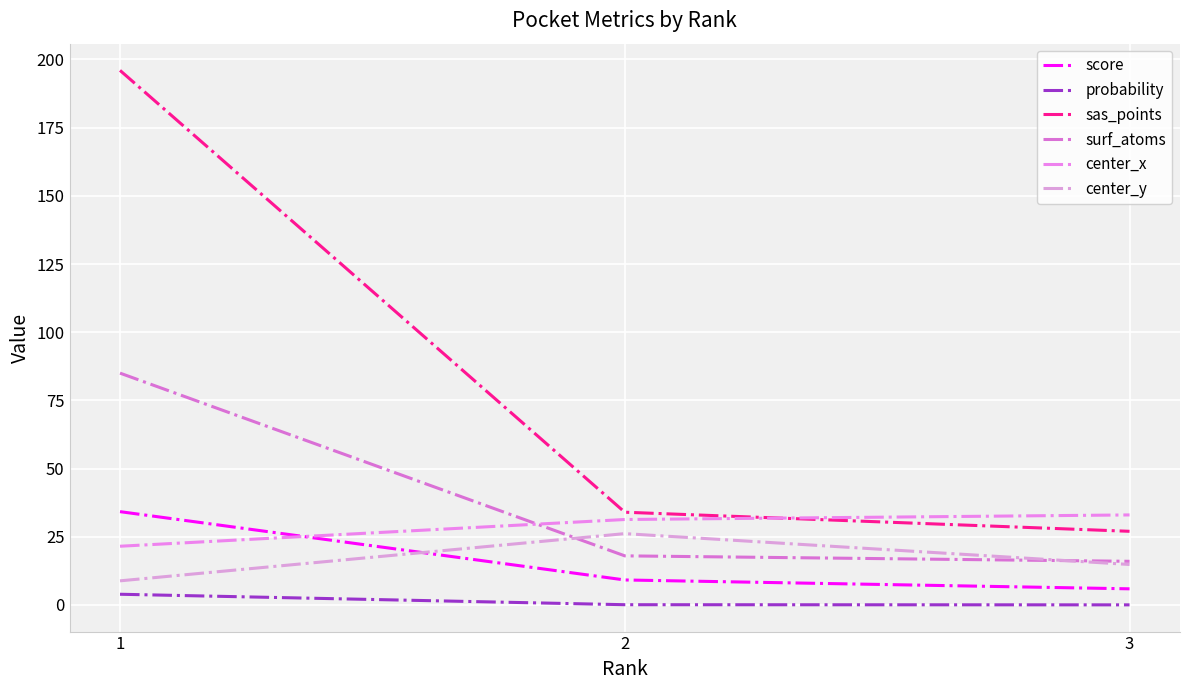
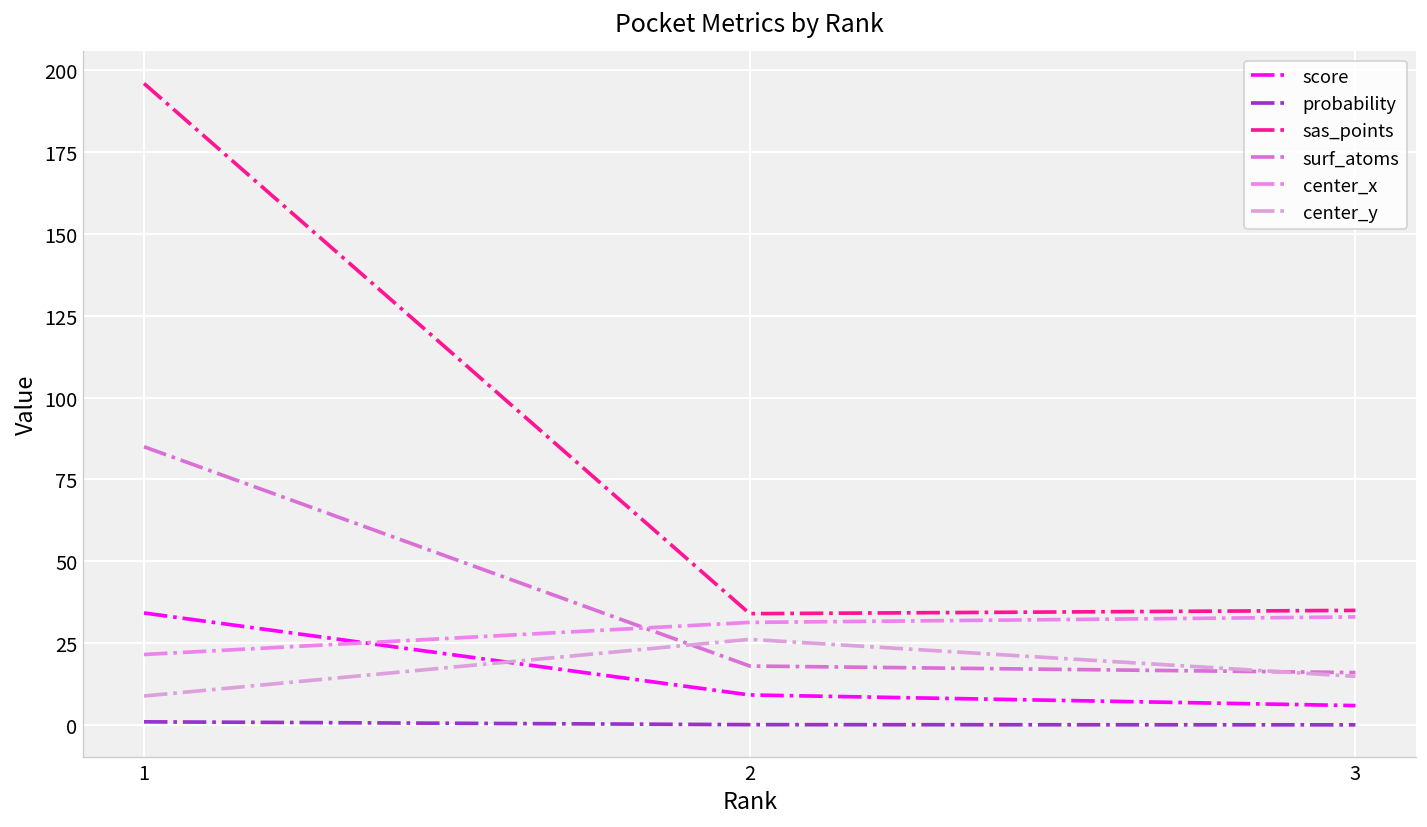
probability, 1: 4 -> 1
sas_points, 3: 27 -> 35
